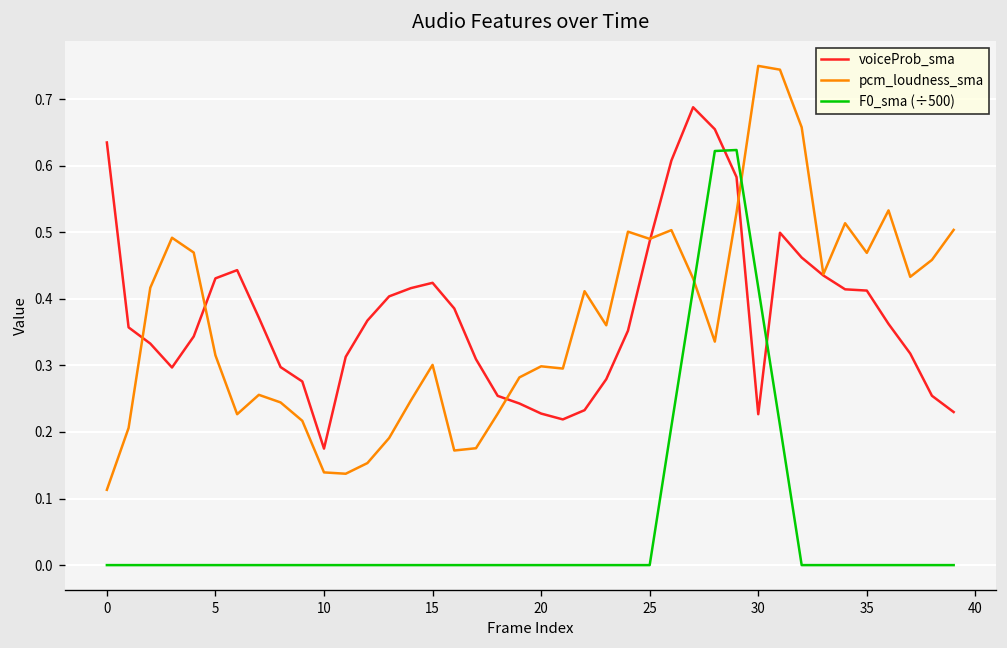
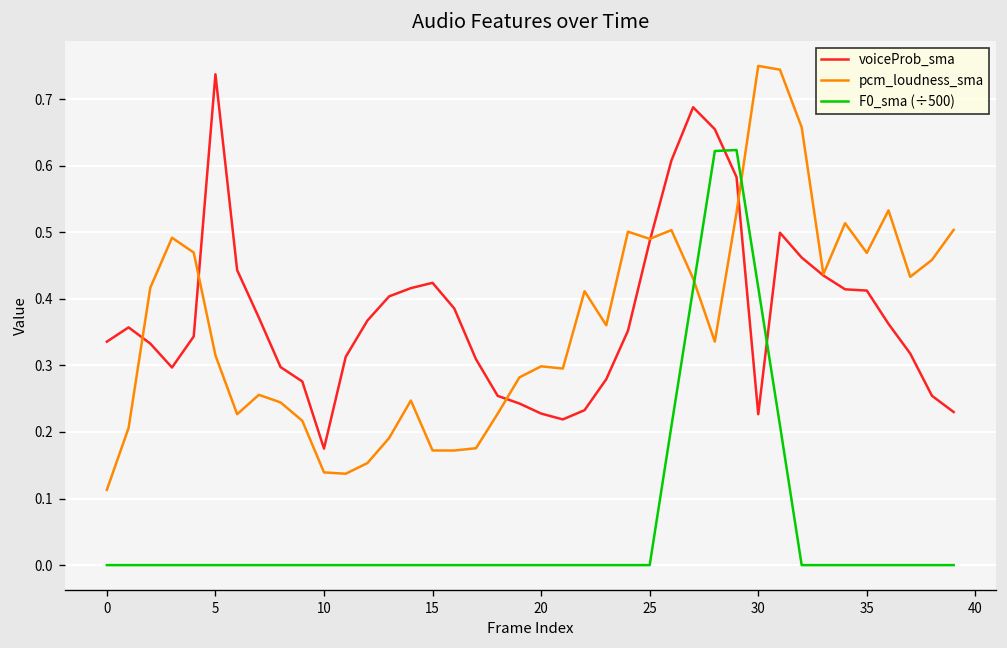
voiceProb_sma, 0: 0.63 -> 0.34
voiceProb_sma, 5: 0.43 -> 0.74
pcm_loudness_sma, 15: 0.30 -> 0.17
